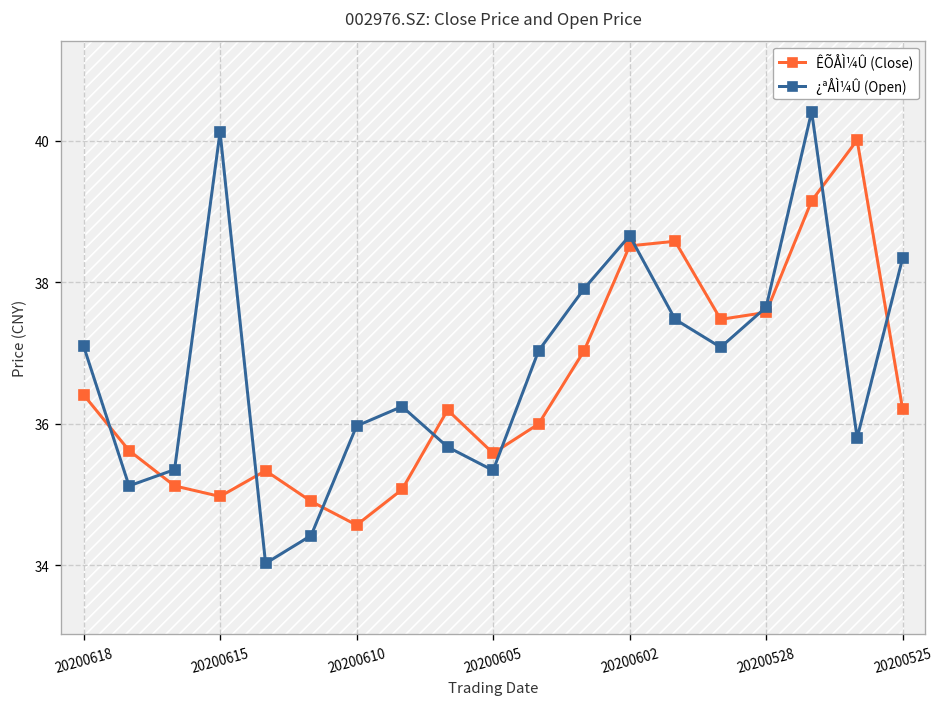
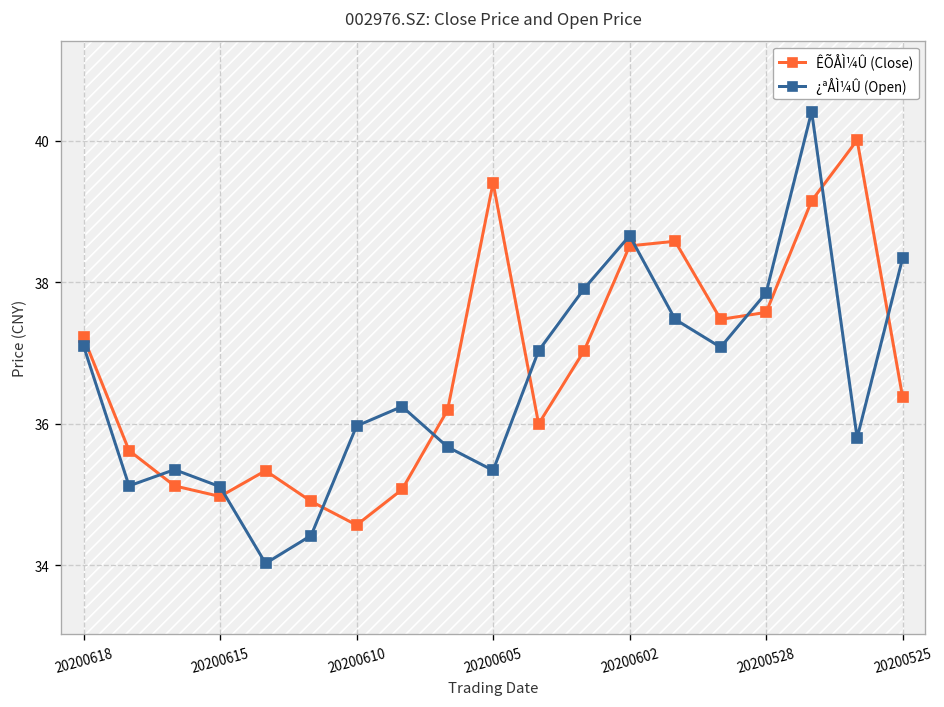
ÊÕÅÌ¼Û (Close), 20200618: 36.4 -> 37.2
¿ªÅÌ¼Û (Open), 20200615: 40.1 -> 35.1
ÊÕÅÌ¼Û (Close), 20200605: 35.6 -> 39.4
¿ªÅÌ¼Û (Open), 20200528: 37.6 -> 37.9
ÊÕÅÌ¼Û (Close), 20200525: 36.2 -> 36.4
